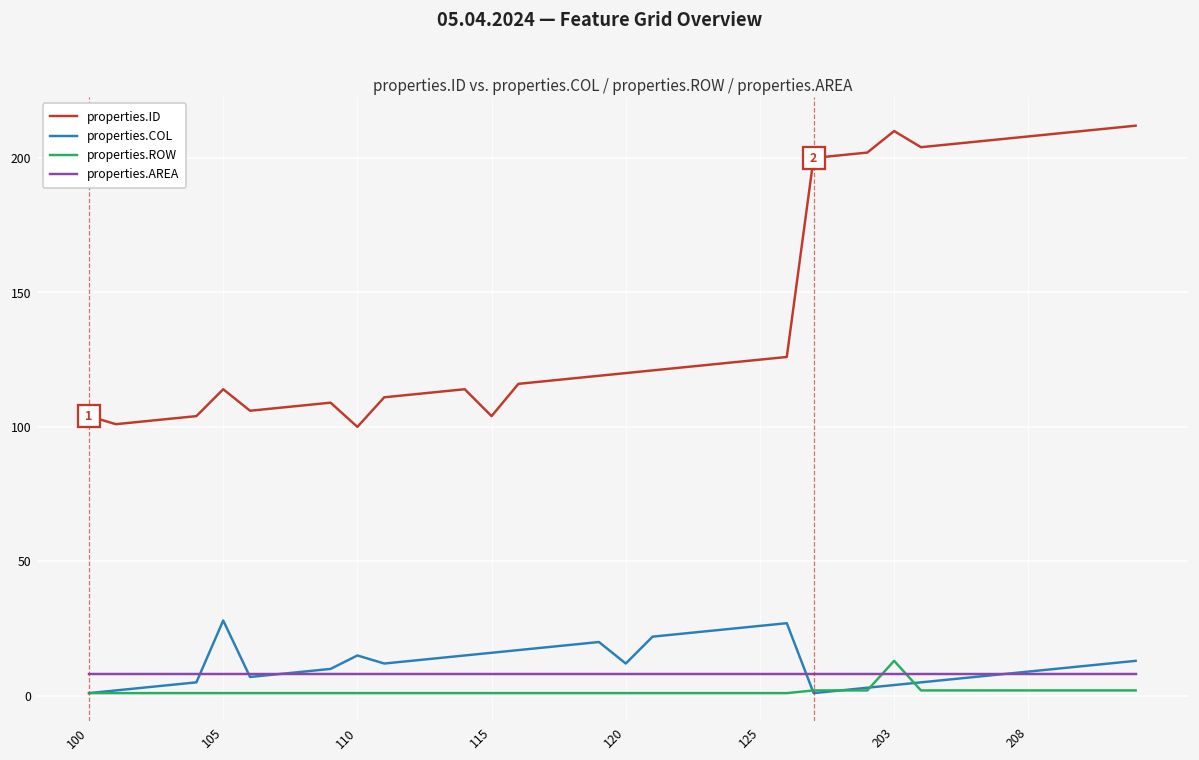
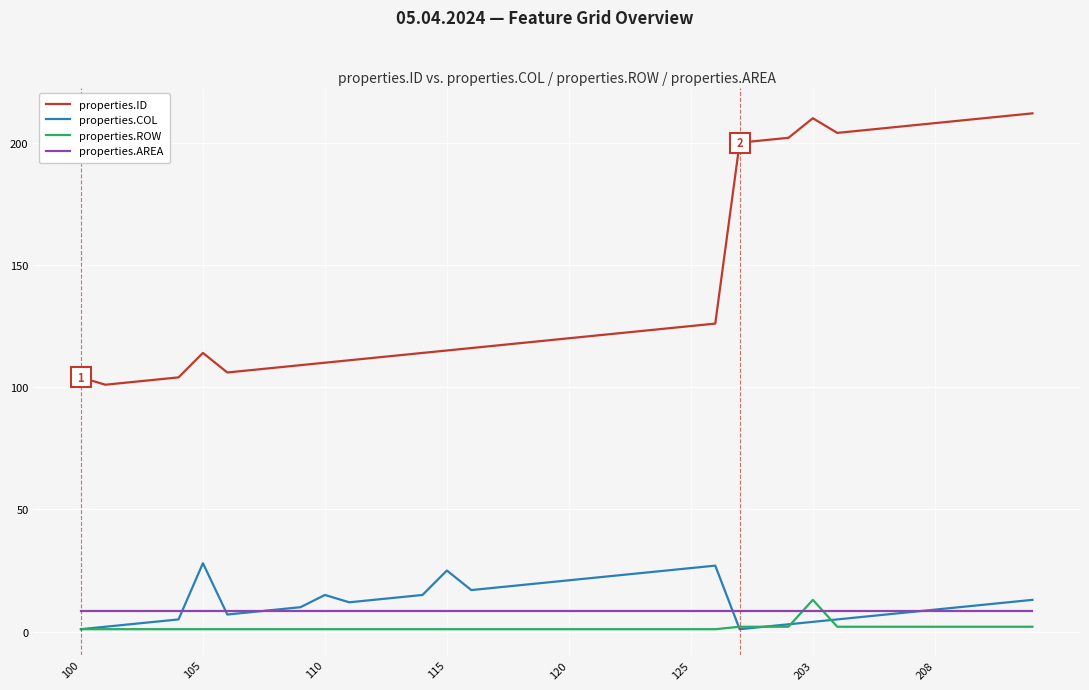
properties.ID, 110: 100 -> 110
properties.ID, 115: 104 -> 115
properties.COL, 115: 16 -> 25
properties.COL, 120: 12 -> 21
